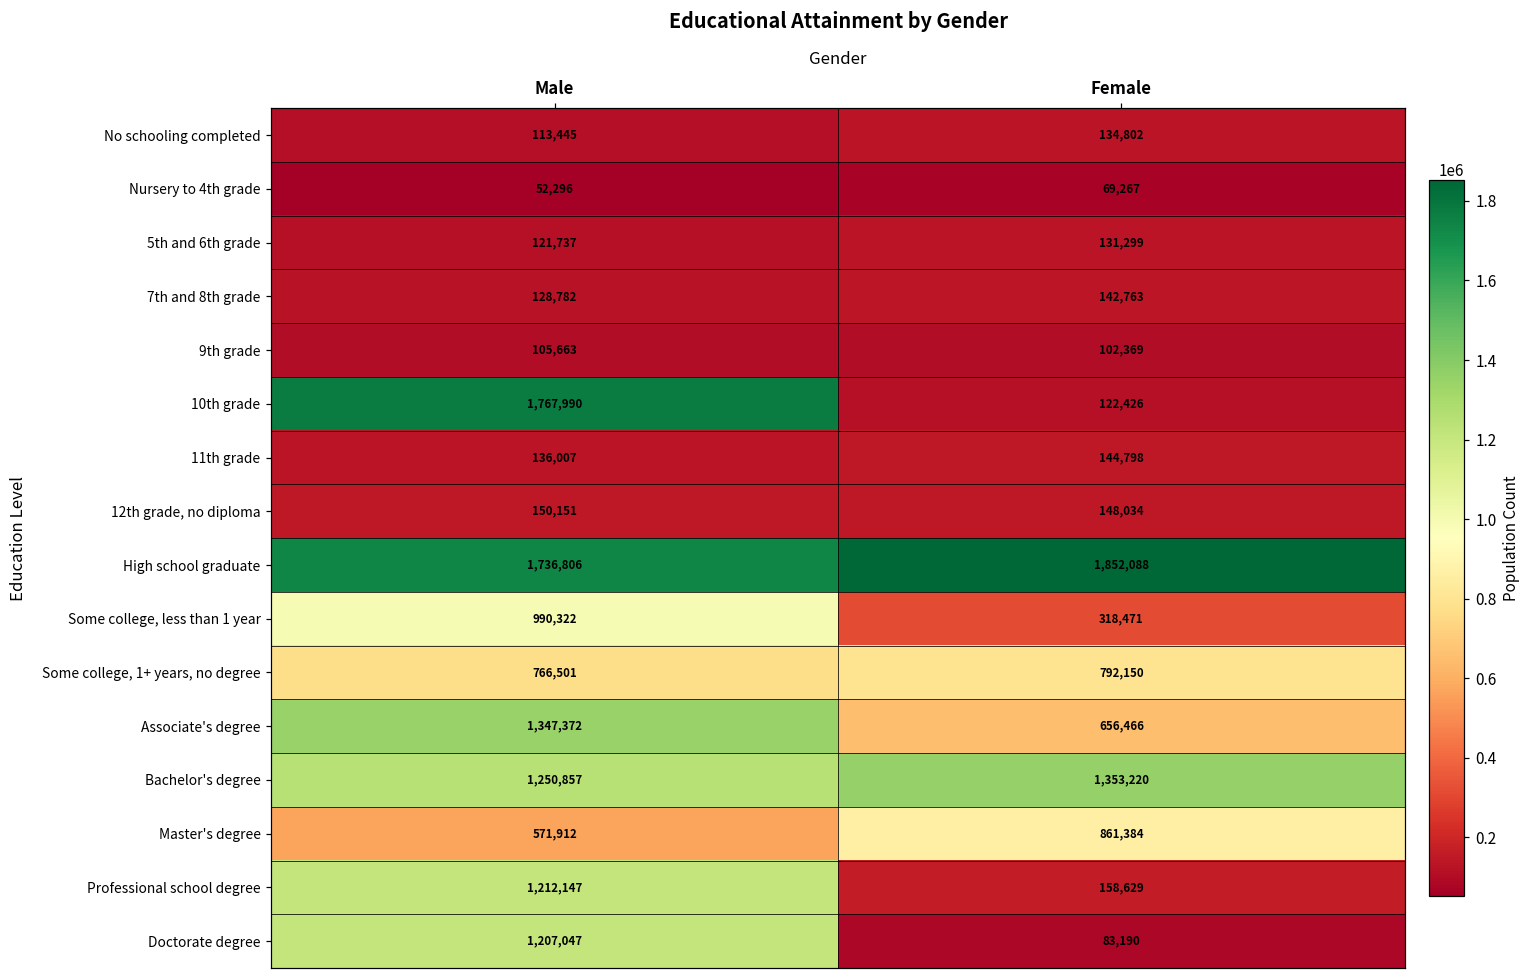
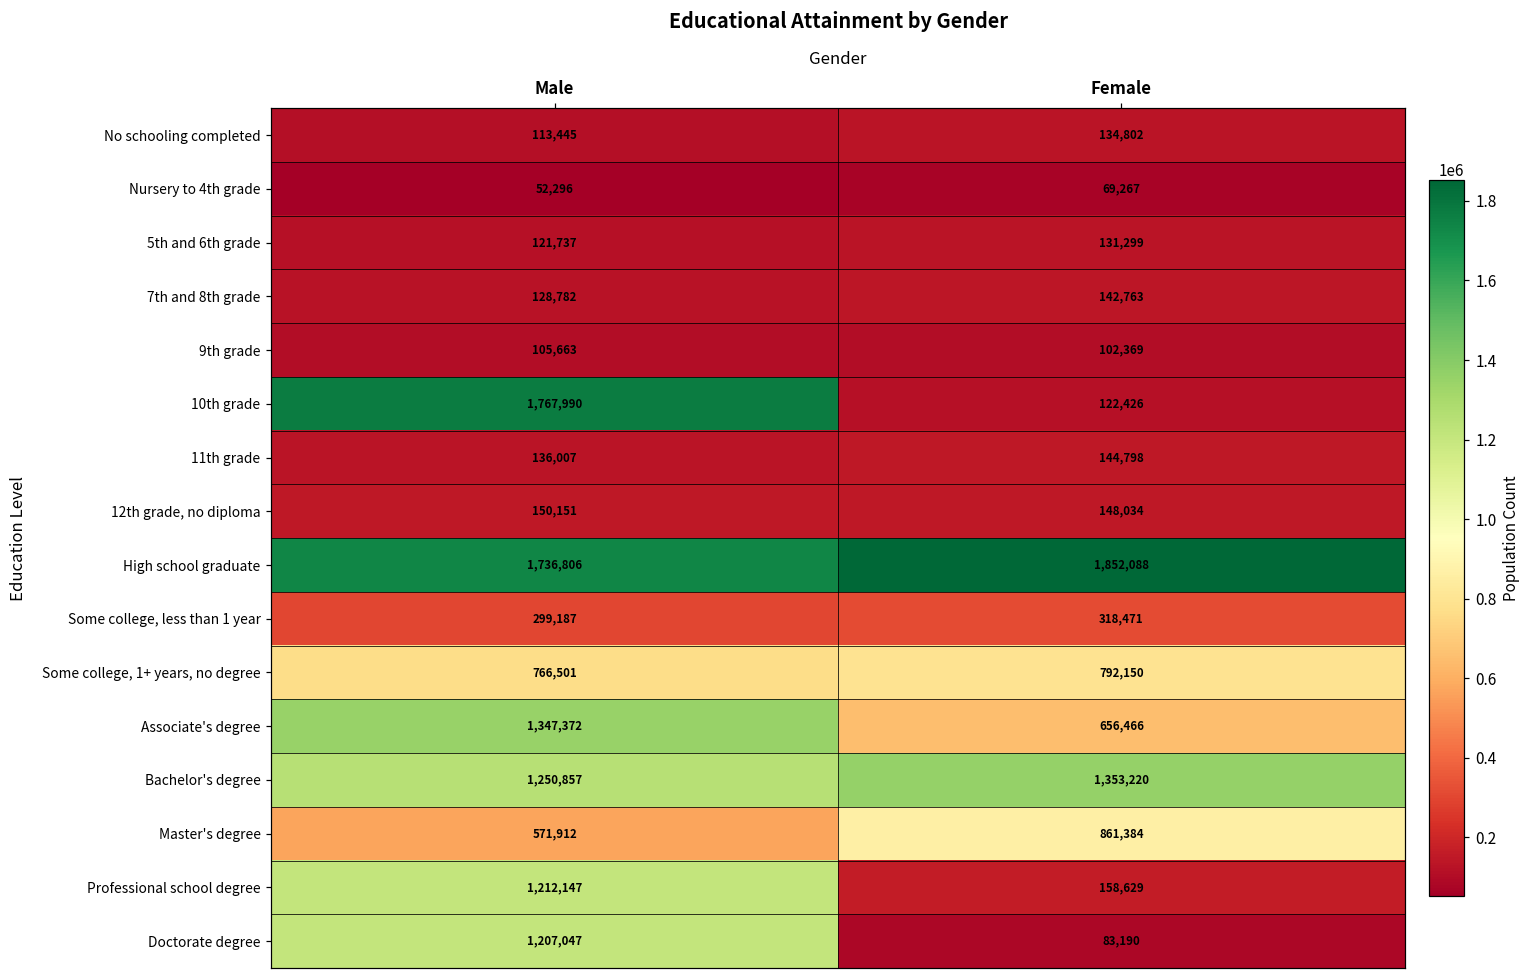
Some college, less than 1 year, Male: 990,322 -> 299,187
